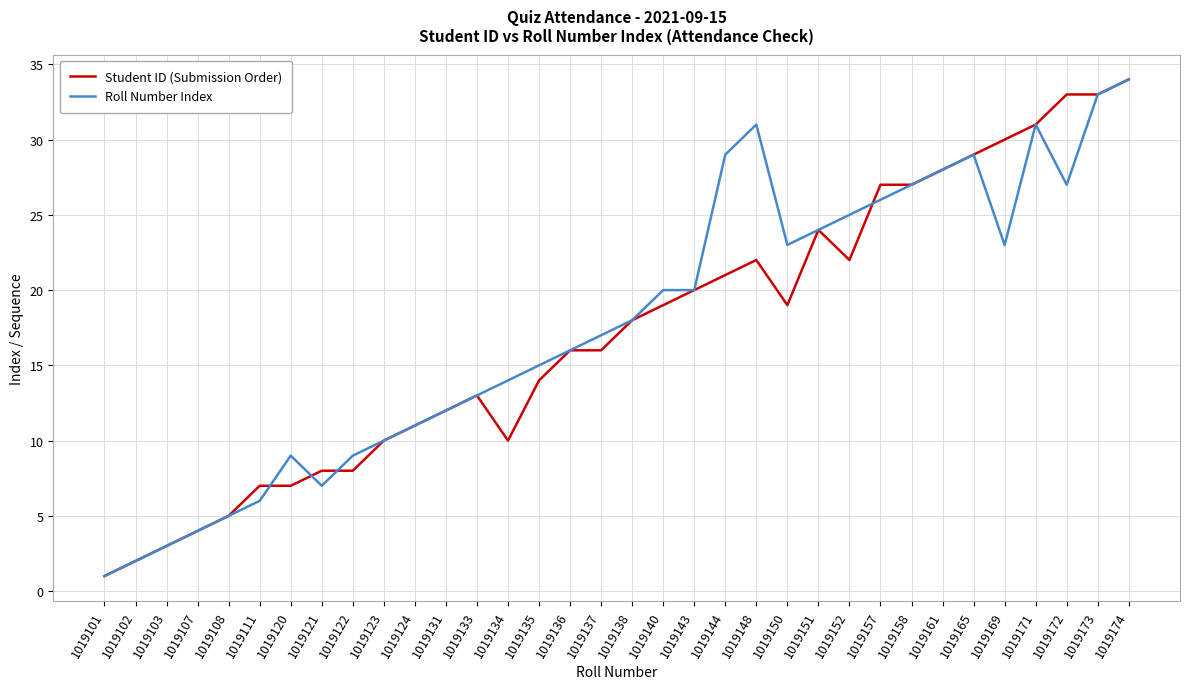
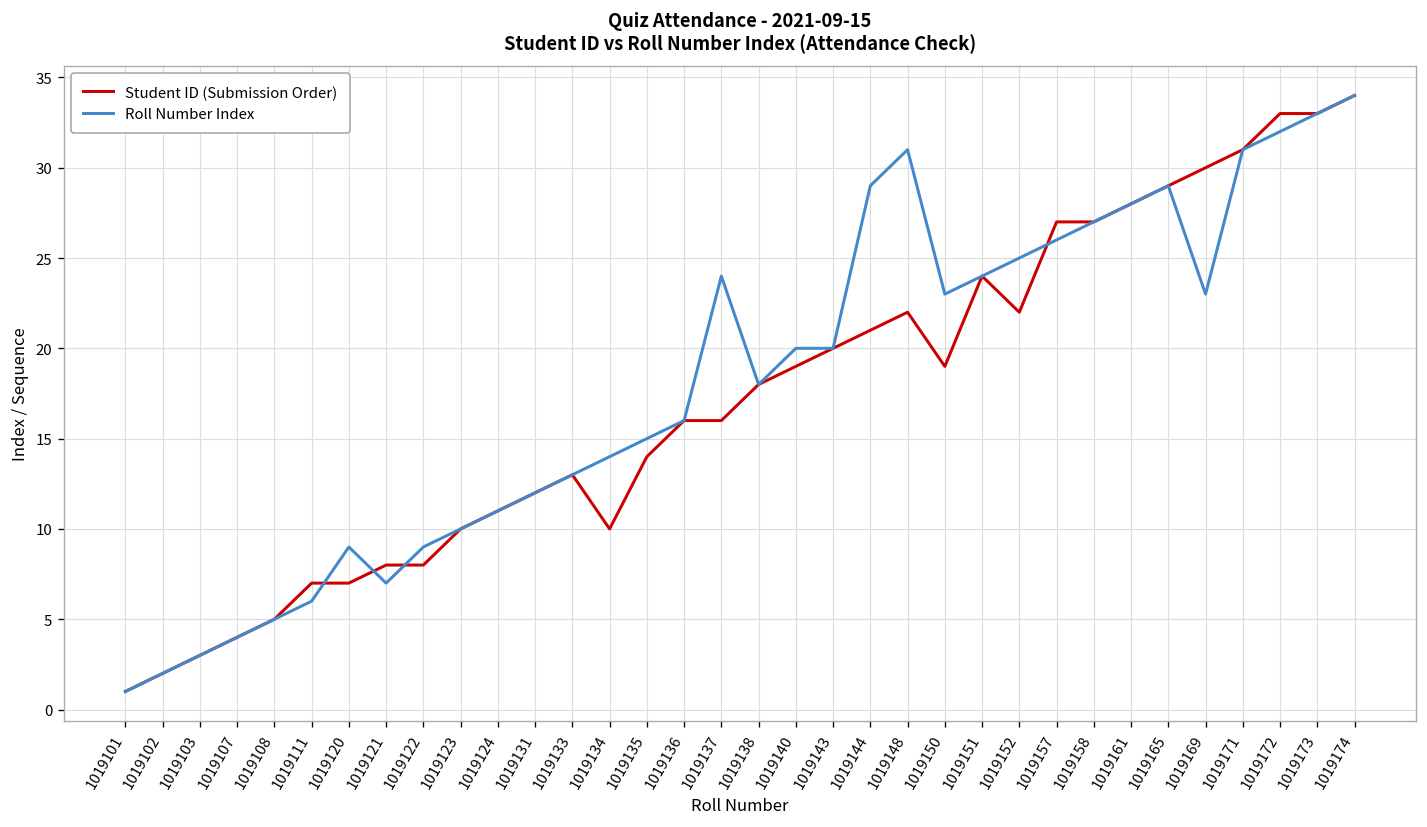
Roll Number Index, 1019137: 17 -> 24
Roll Number Index, 1019172: 27 -> 32
